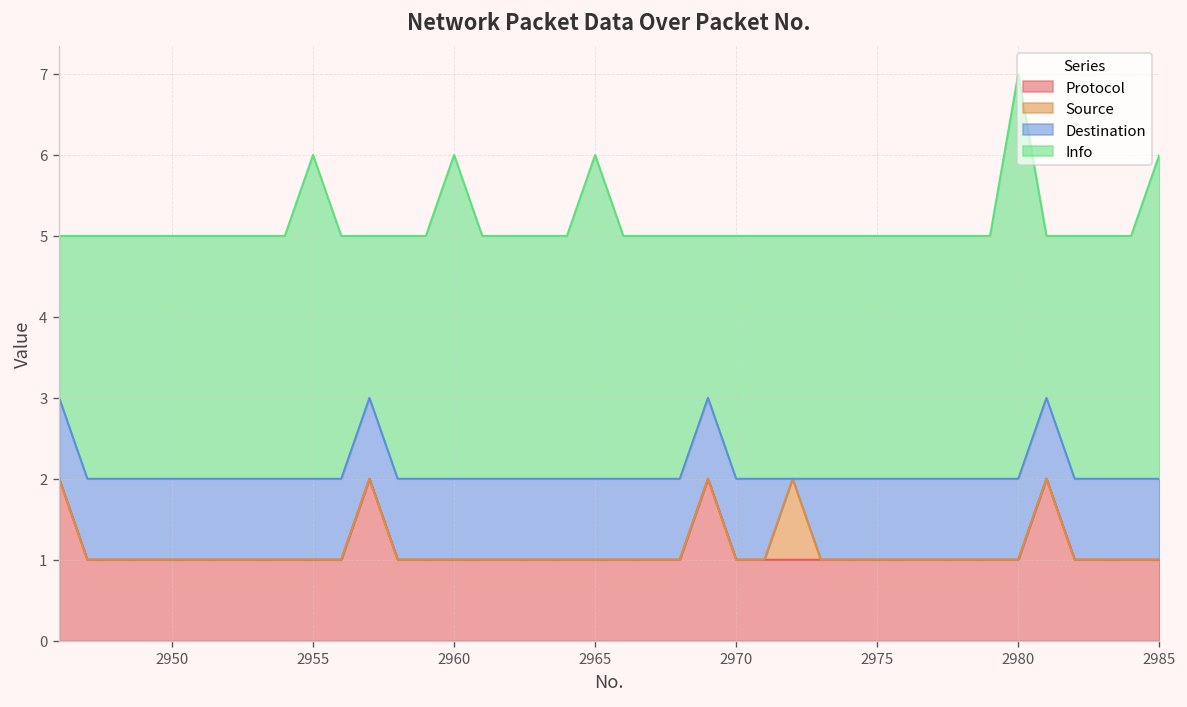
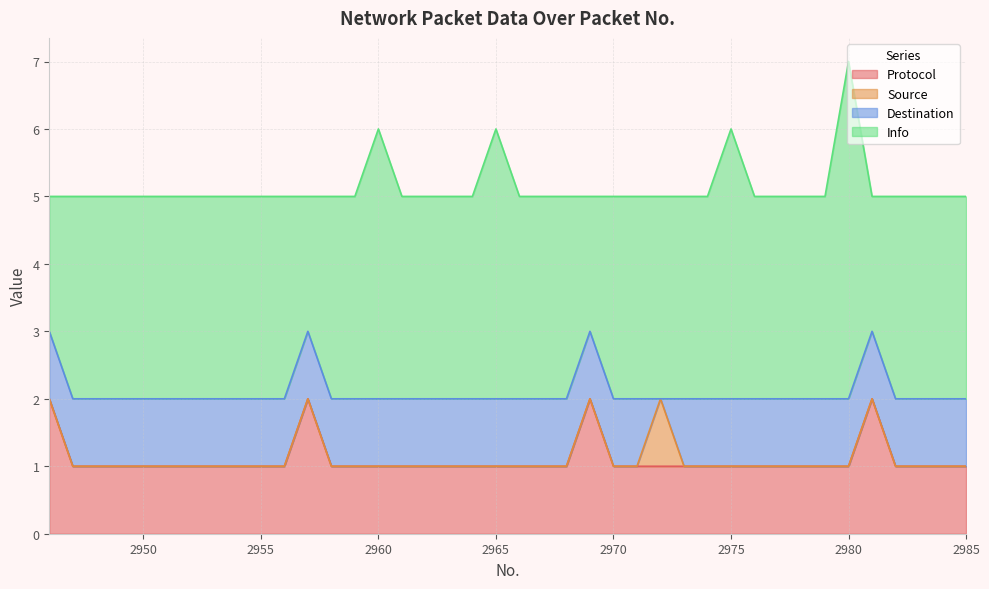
Info, 2955: 4 -> 3
Info, 2975: 3 -> 4
Info, 2985: 4 -> 3
